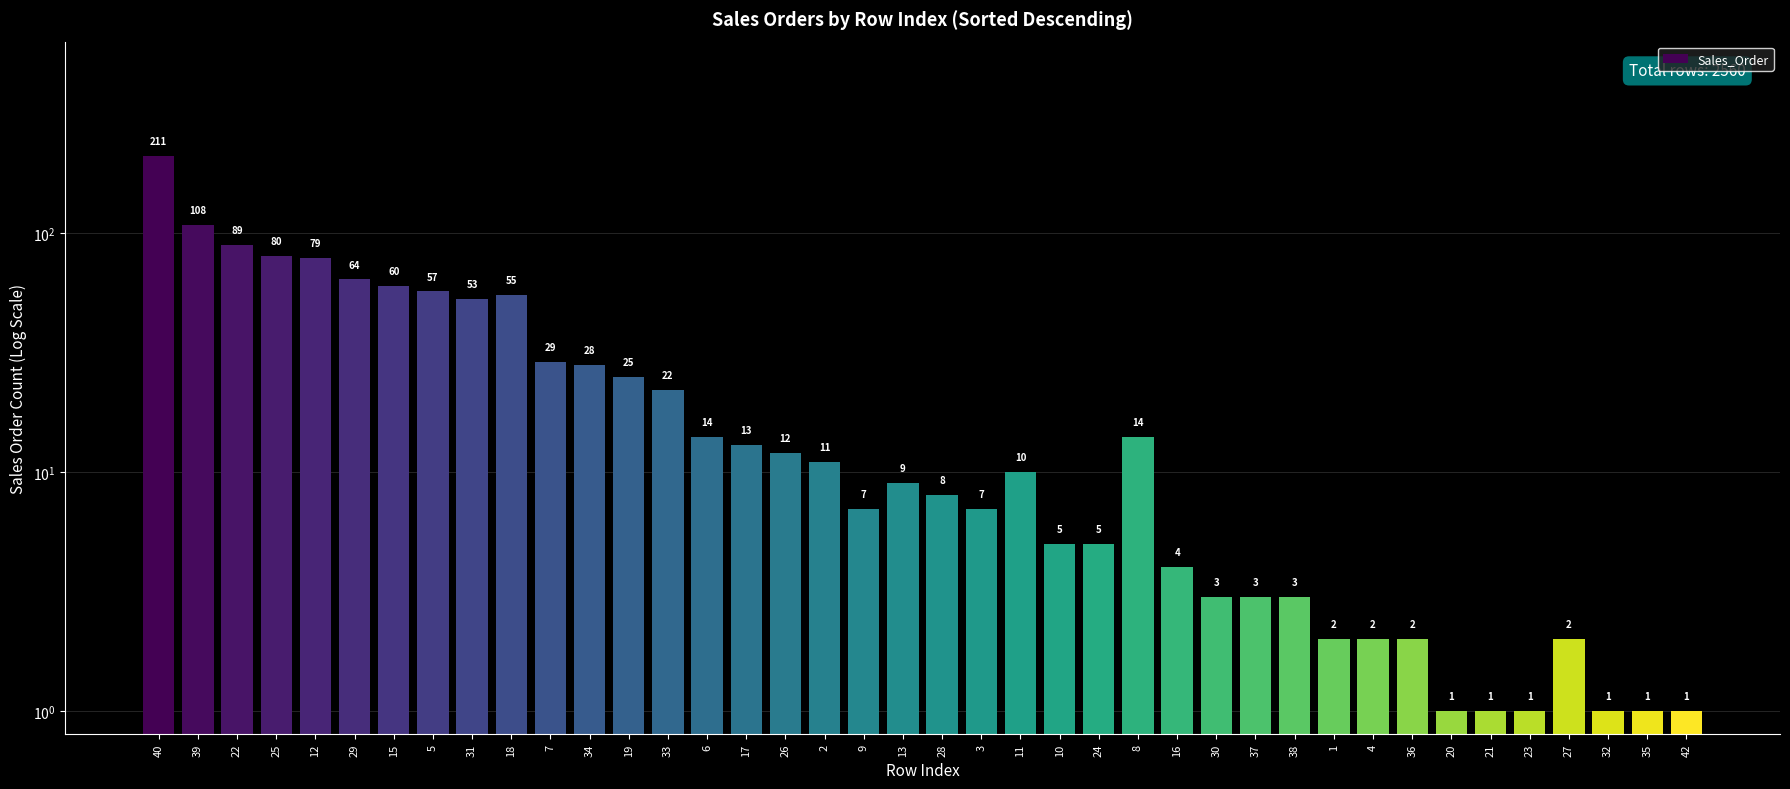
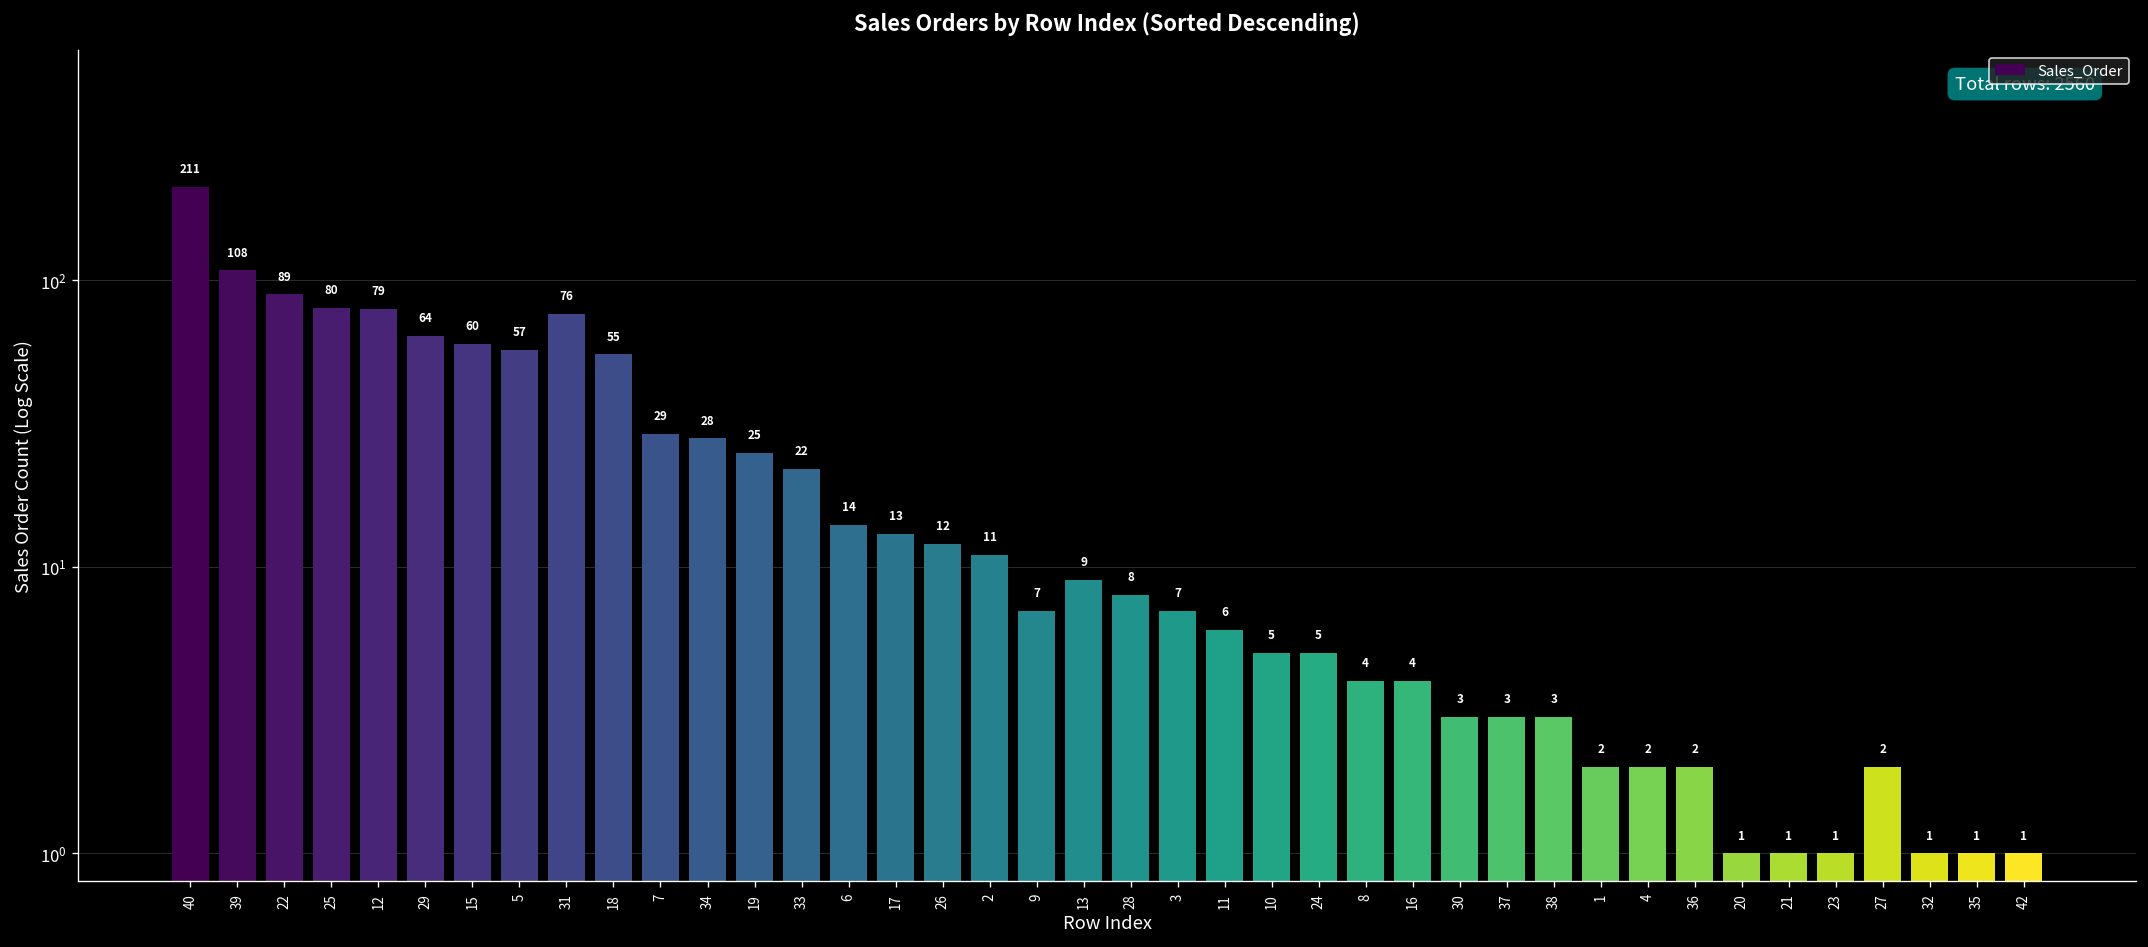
31: 53 -> 76
11: 10 -> 6
8: 14 -> 4
